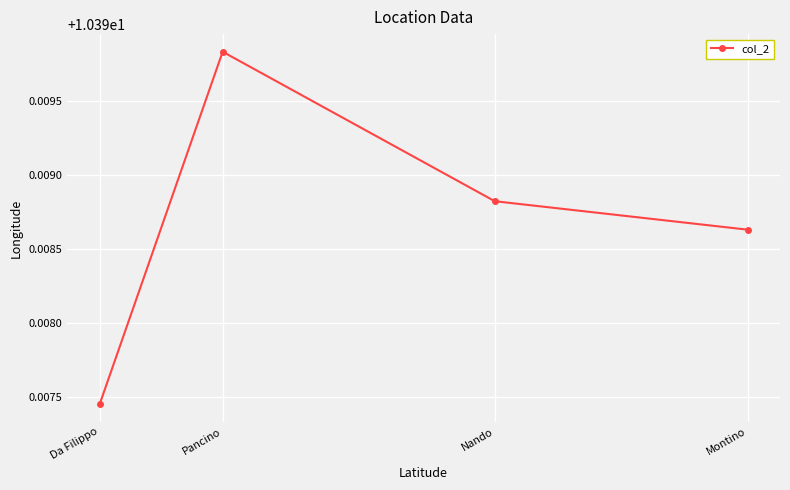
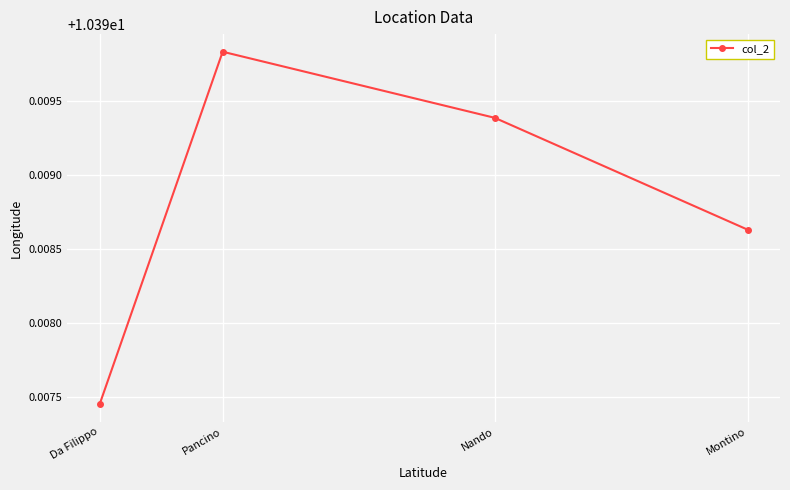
Nando: 10.39882 -> 10.39939
